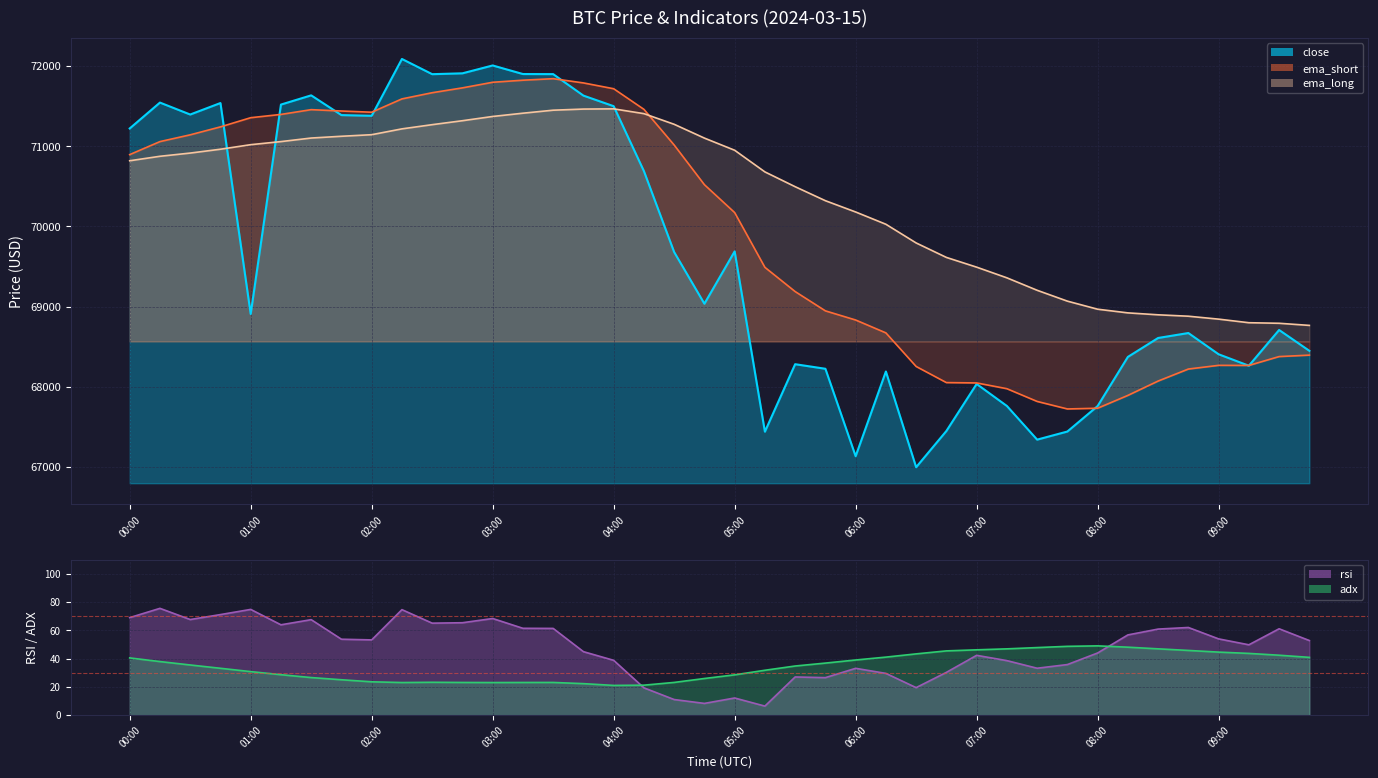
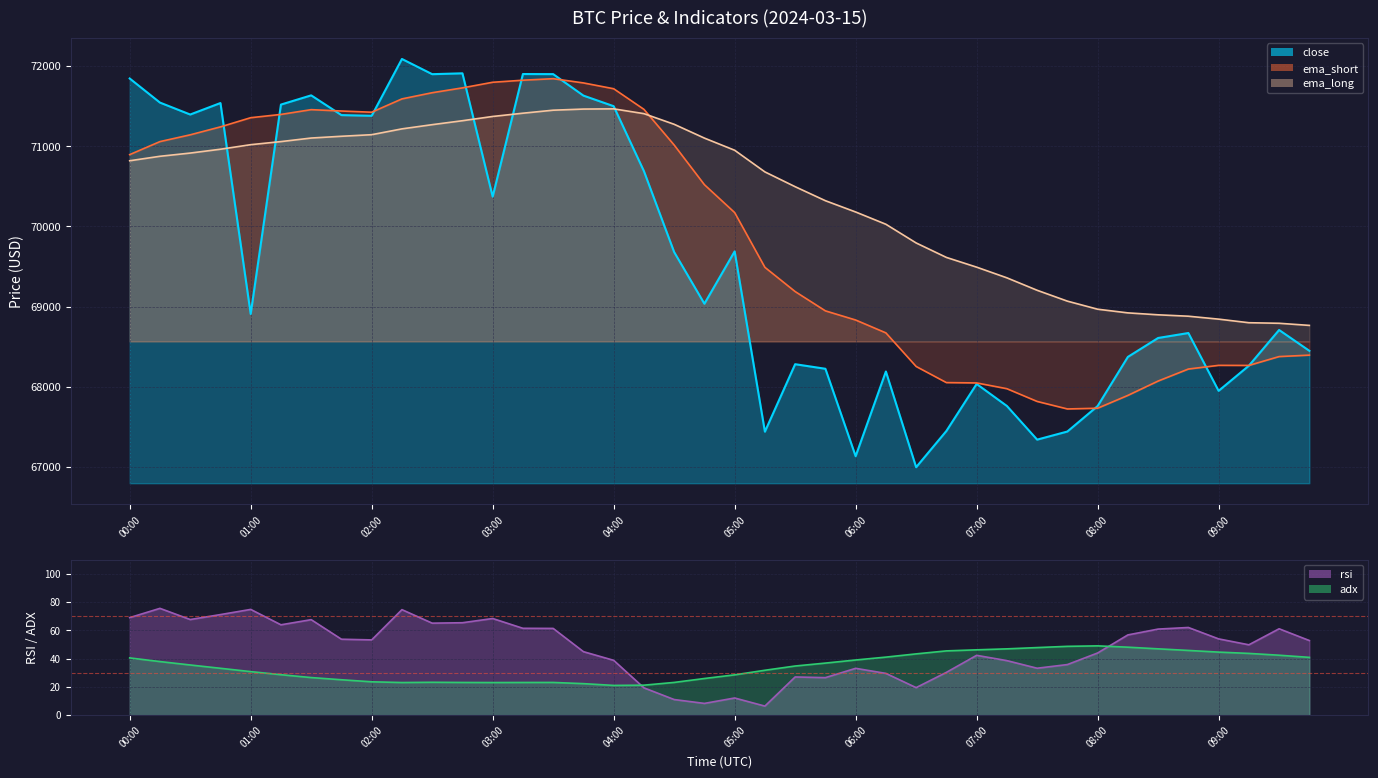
BTC Price & Indicators (2024-03-15), close, 00:00: 71200 -> 71800
BTC Price & Indicators (2024-03-15), close, 03:00: 72000 -> 70400
BTC Price & Indicators (2024-03-15), close, 09:00: 68400 -> 67900
